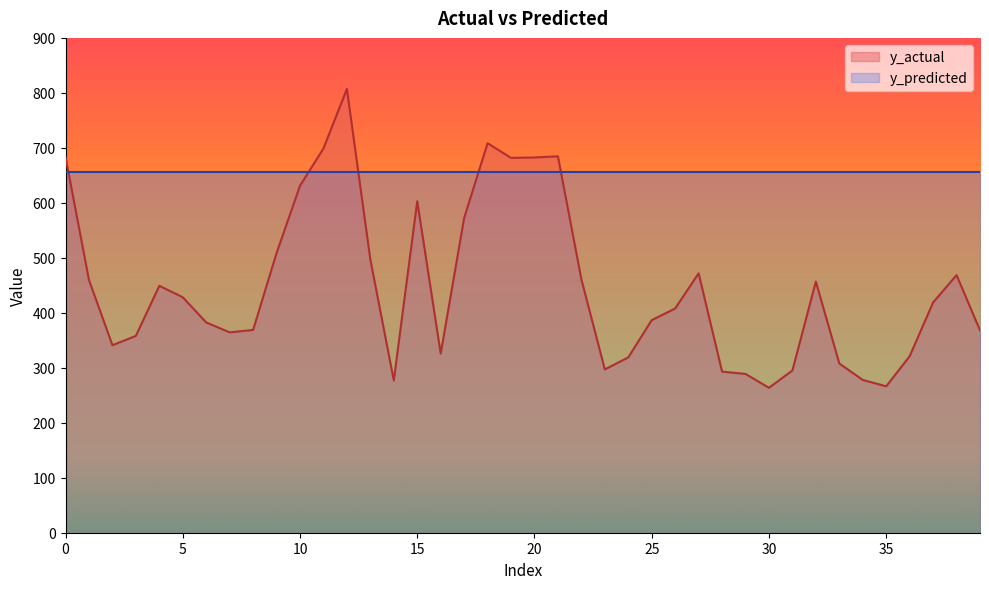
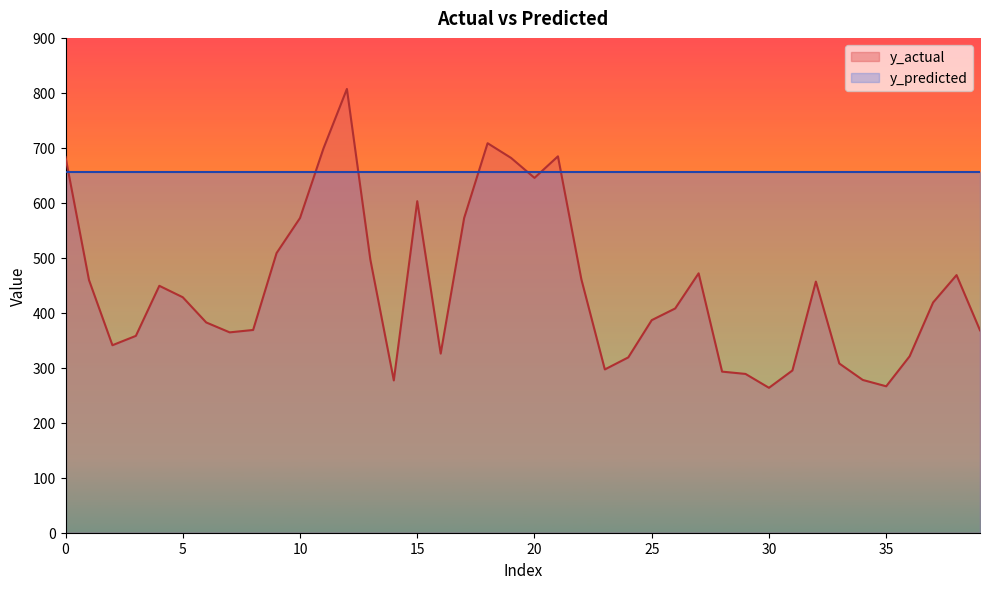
y_actual, 10: 630 -> 570
y_actual, 20: 680 -> 650
